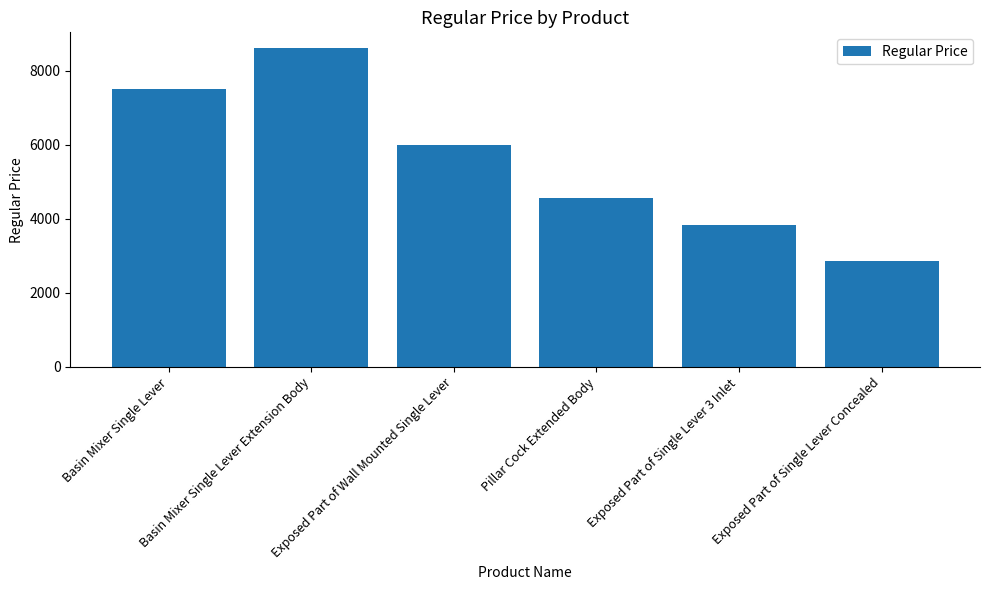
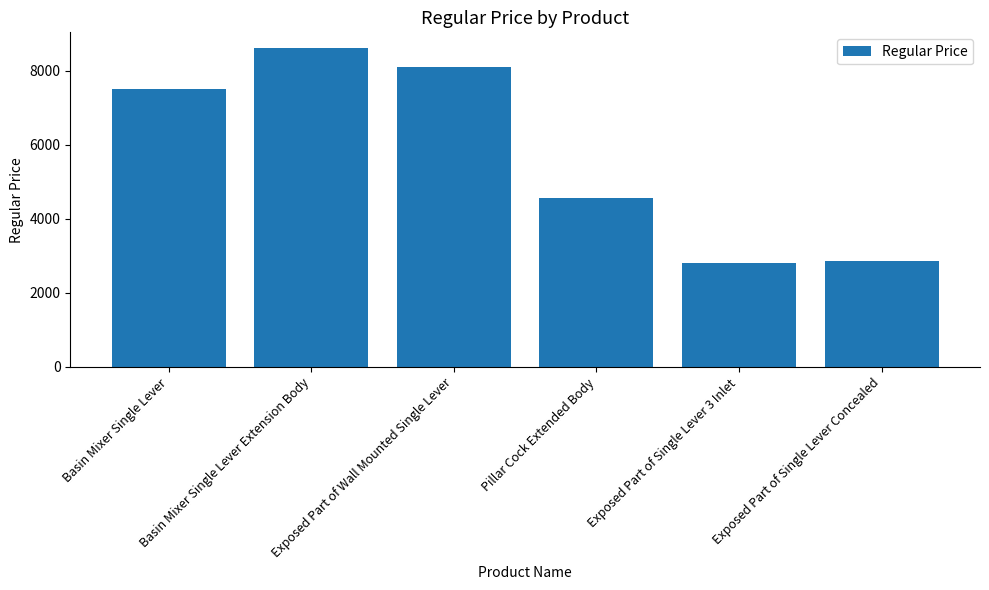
Exposed Part of Wall Mounted Single Lever: 6000 -> 8100
Exposed Part of Single Lever 3 Inlet: 3800 -> 2800
